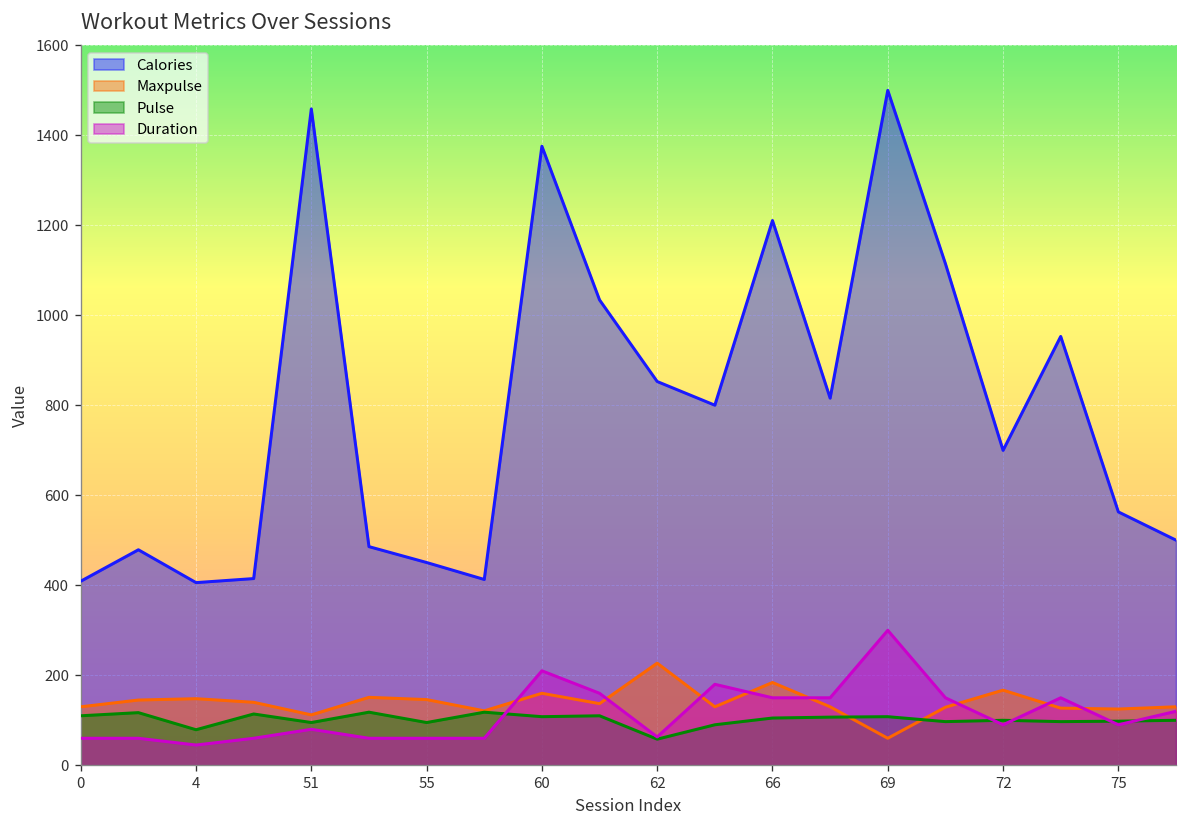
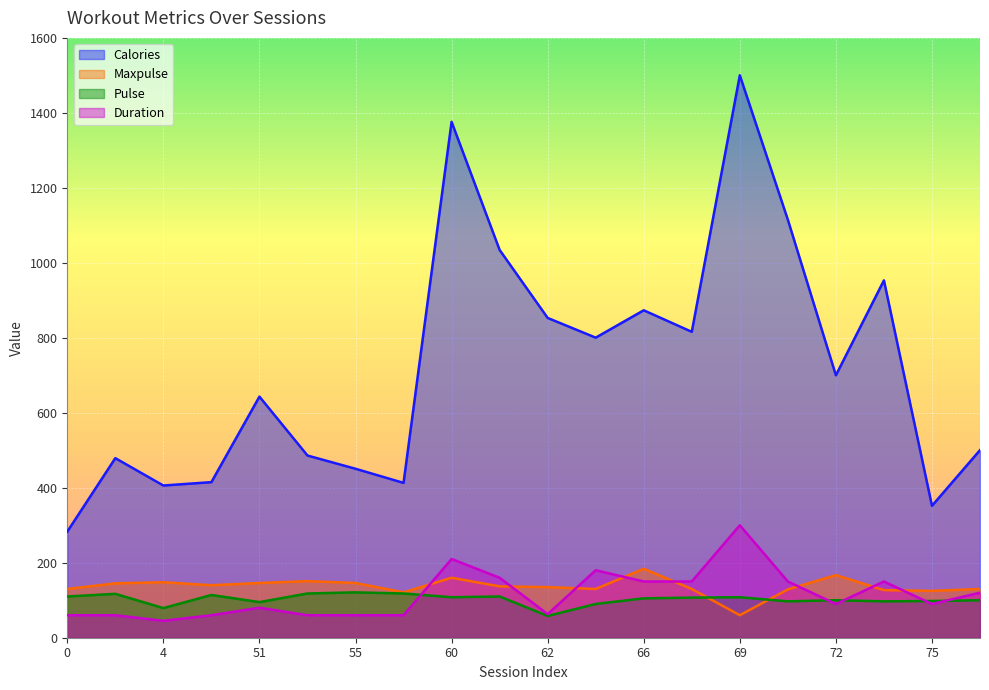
Calories, 0: 410 -> 280
Calories, 51: 1460 -> 640
Maxpulse, 51: 110 -> 150
Pulse, 55: 100 -> 120
Maxpulse, 62: 230 -> 140
Calories, 66: 1210 -> 870
Calories, 75: 560 -> 350
